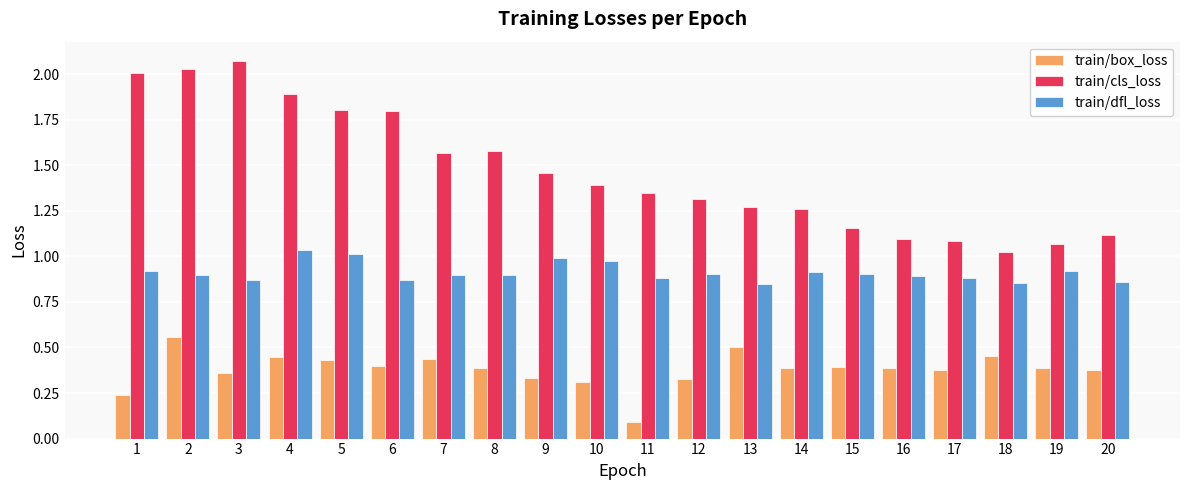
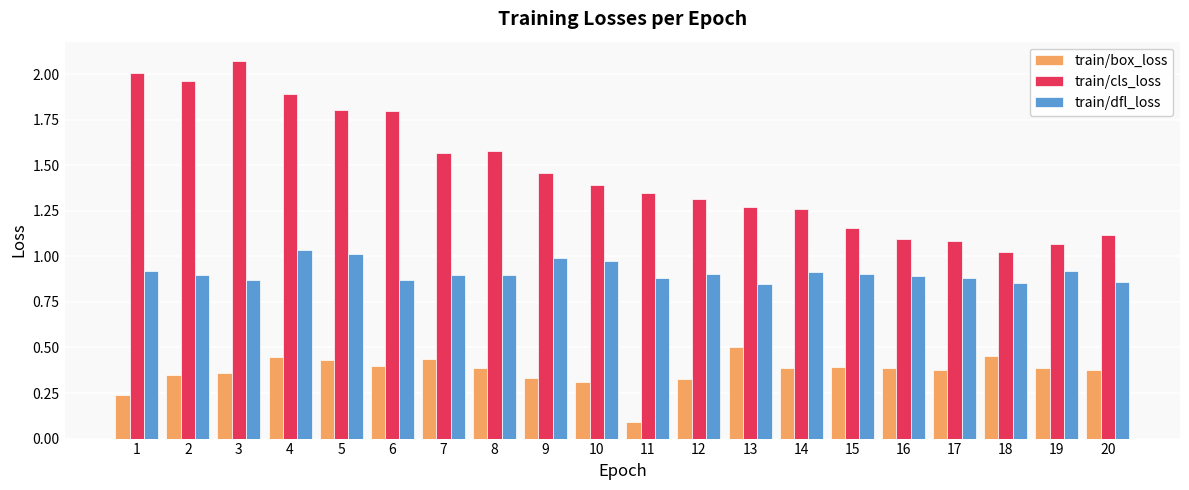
train/box_loss, 2: 0.56 -> 0.35
train/cls_loss, 2: 2.03 -> 1.96
